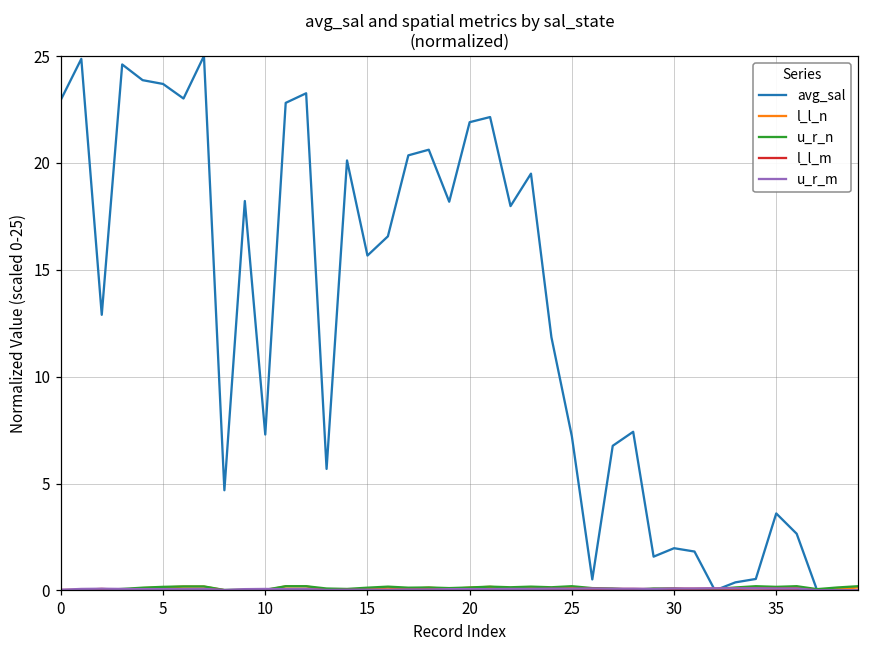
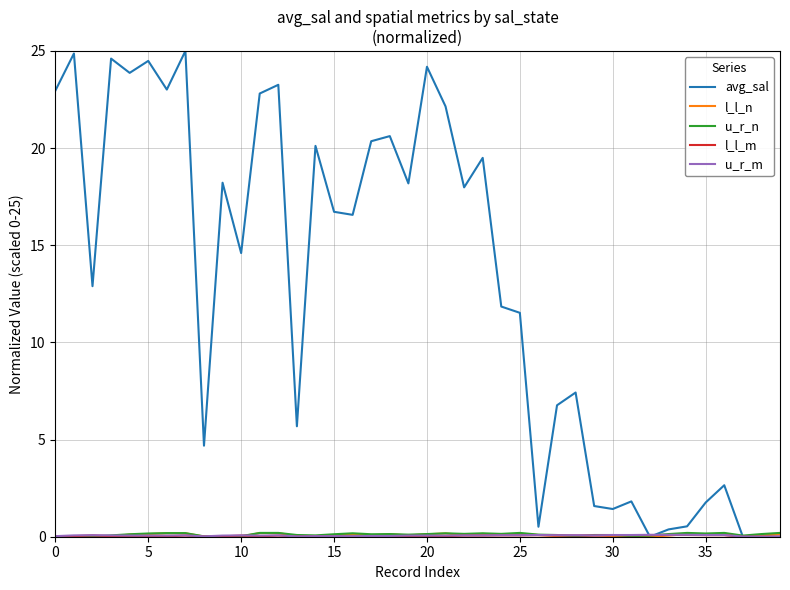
avg_sal, 5: 23.7 -> 24.5
avg_sal, 10: 7.3 -> 14.6
avg_sal, 15: 15.7 -> 16.7
avg_sal, 20: 21.9 -> 24.2
avg_sal, 25: 7.2 -> 11.5
avg_sal, 30: 2.0 -> 1.4
avg_sal, 35: 3.6 -> 1.8
